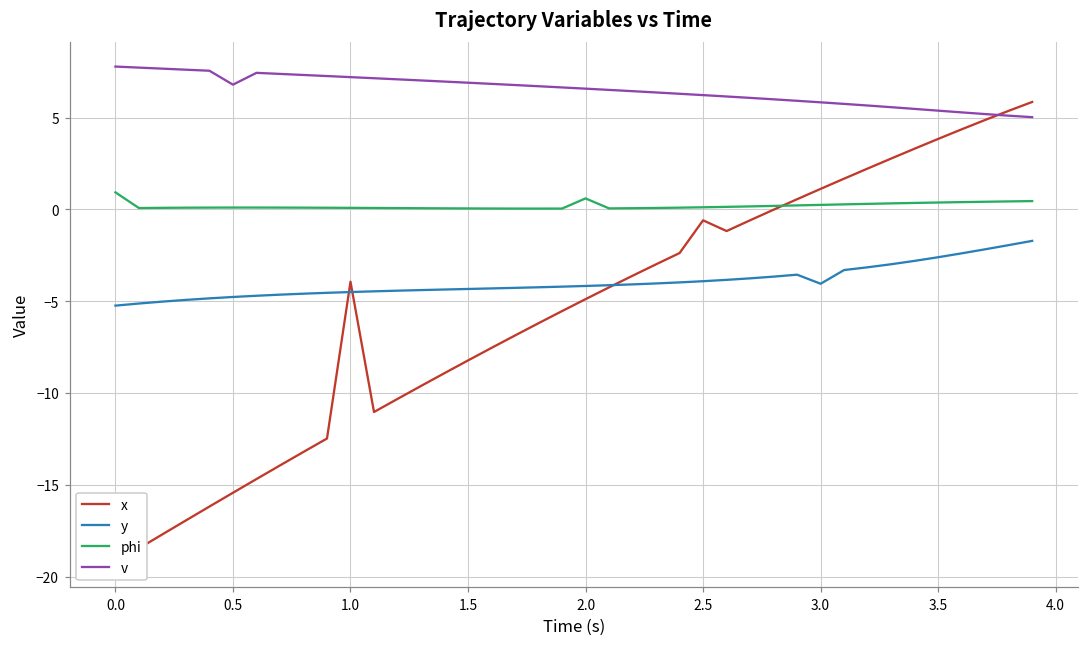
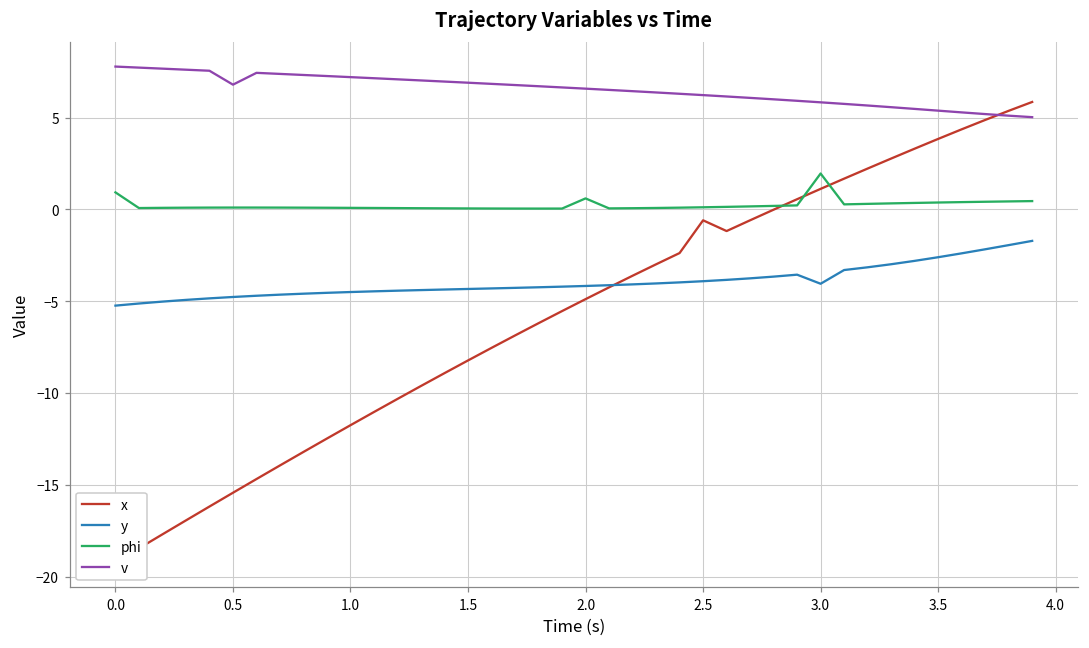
x, 1.0: -3.9 -> -11.8
phi, 3.0: 0.2 -> 2.0
